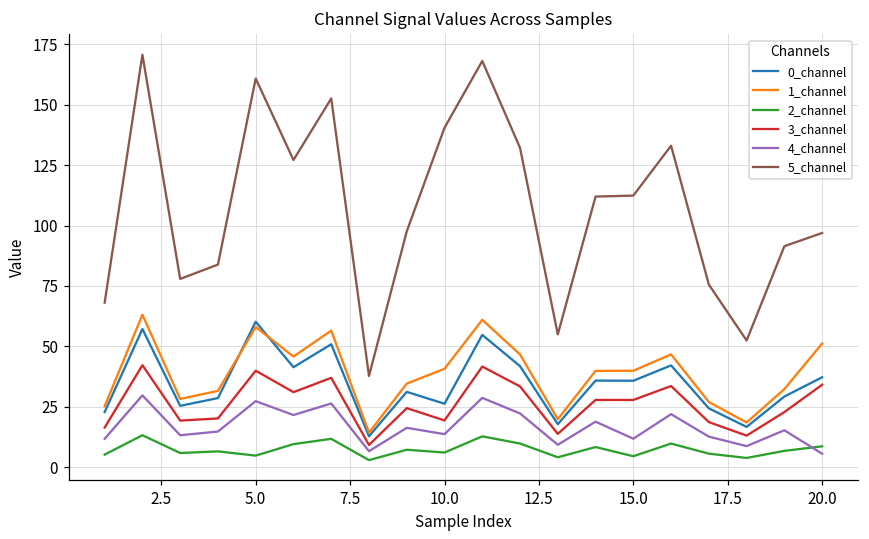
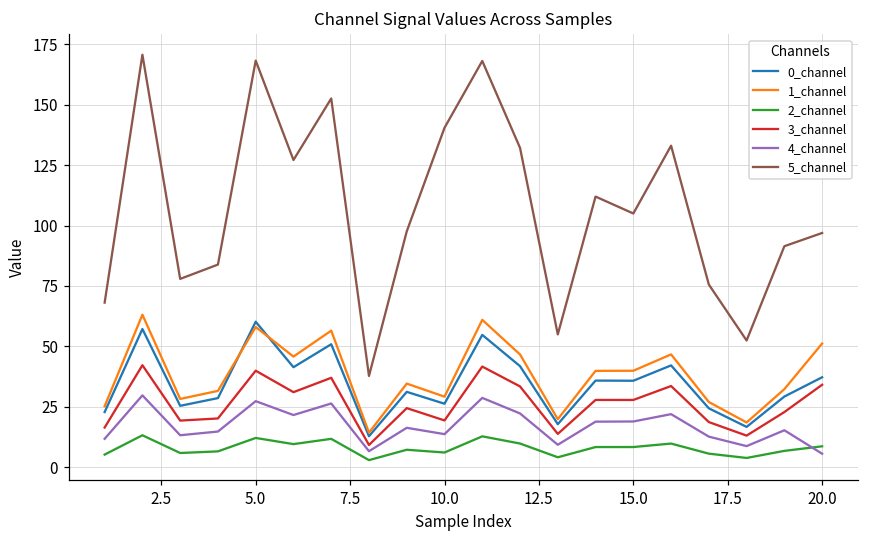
2_channel, 5.0: 5 -> 12
5_channel, 5.0: 161 -> 168
1_channel, 10.0: 41 -> 29
2_channel, 15.0: 5 -> 8
4_channel, 15.0: 12 -> 19
5_channel, 15.0: 112 -> 105
